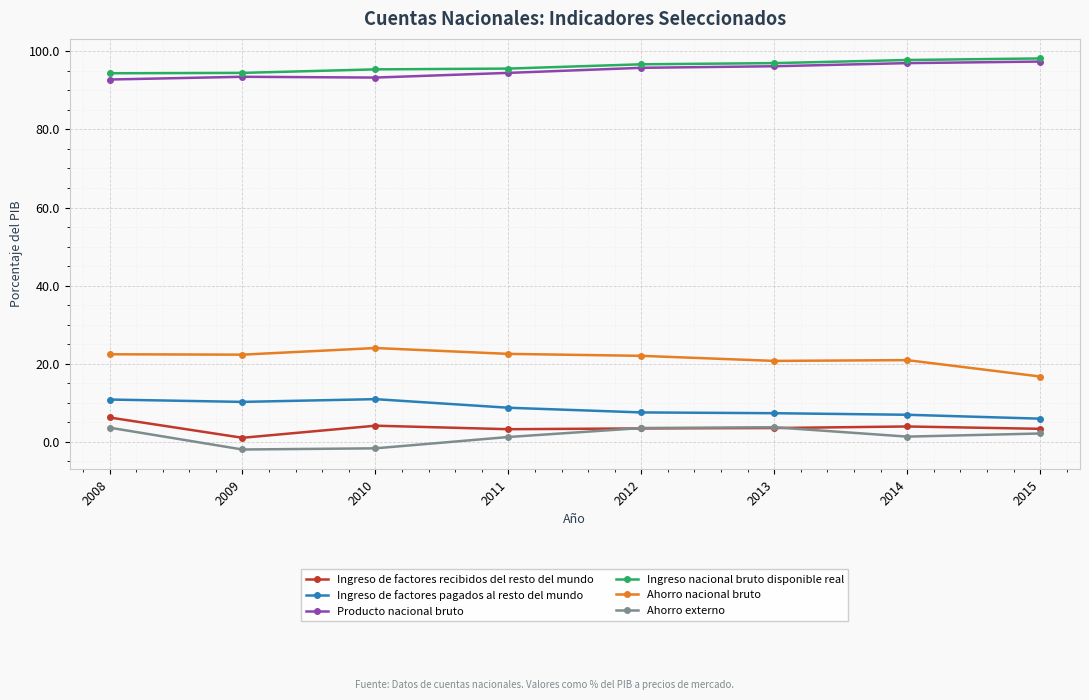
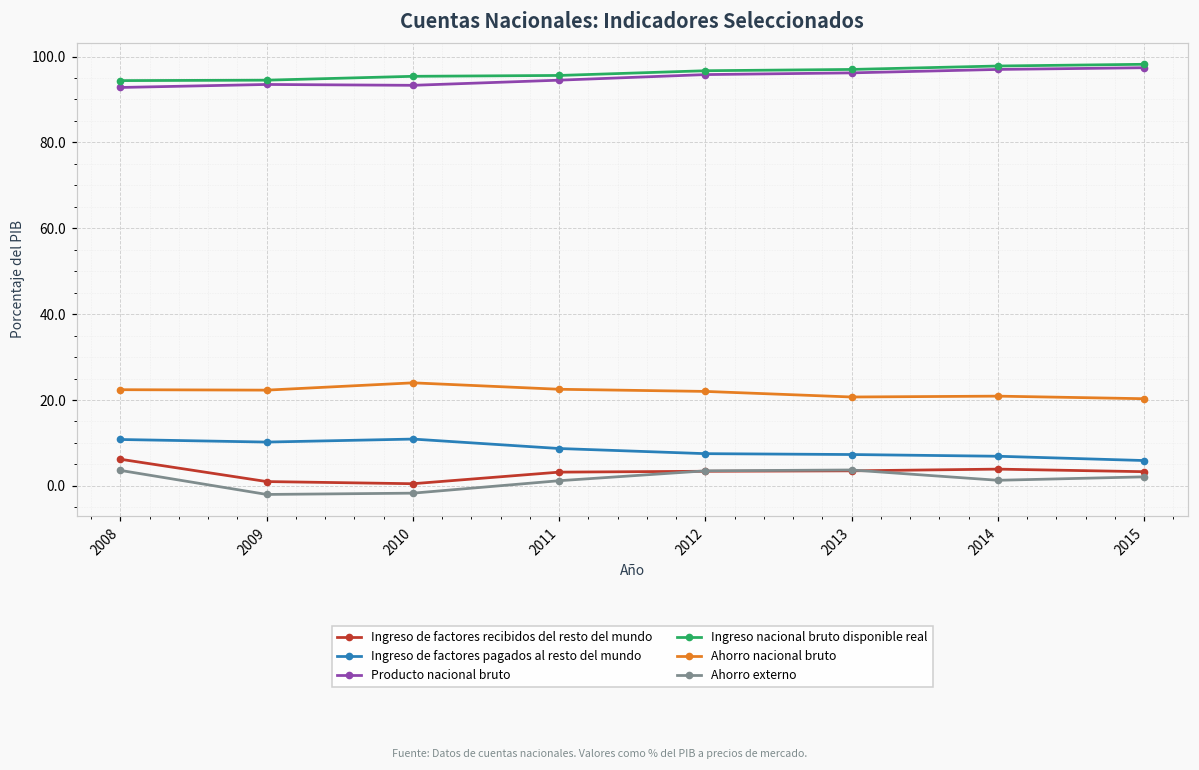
Ingreso de factores recibidos del resto del mundo, 2010: 4 -> 1
Ahorro nacional bruto, 2015: 17 -> 20
